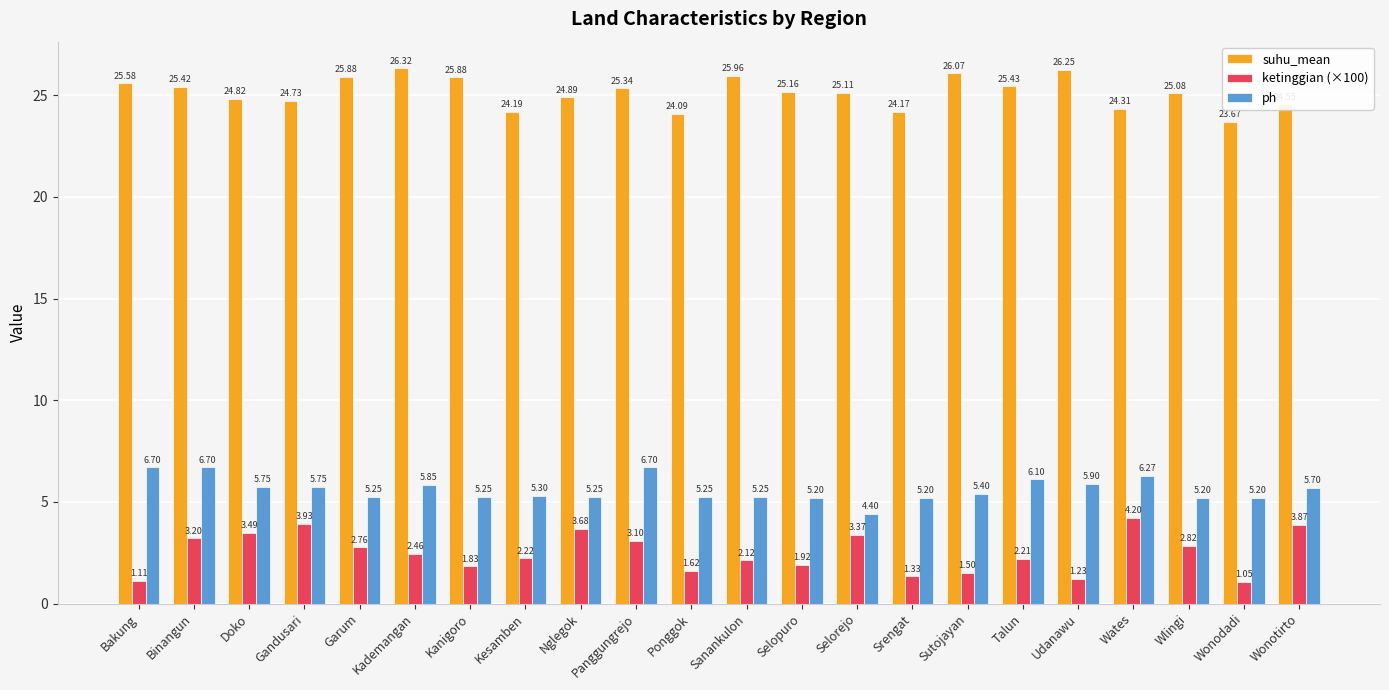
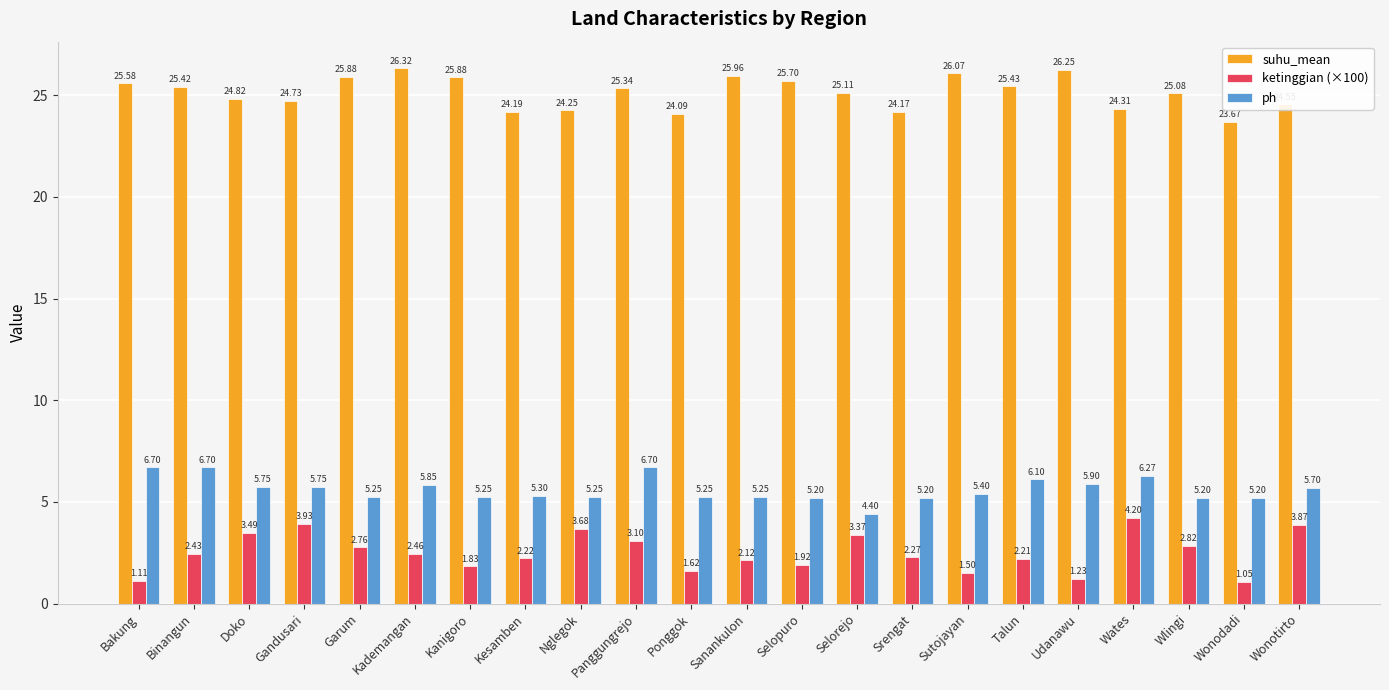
ketinggian (×100), Binangun: 3.20 -> 2.43
suhu_mean, Nglegok: 24.89 -> 24.25
suhu_mean, Selopuro: 25.16 -> 25.70
ketinggian (×100), Srengat: 1.33 -> 2.27
